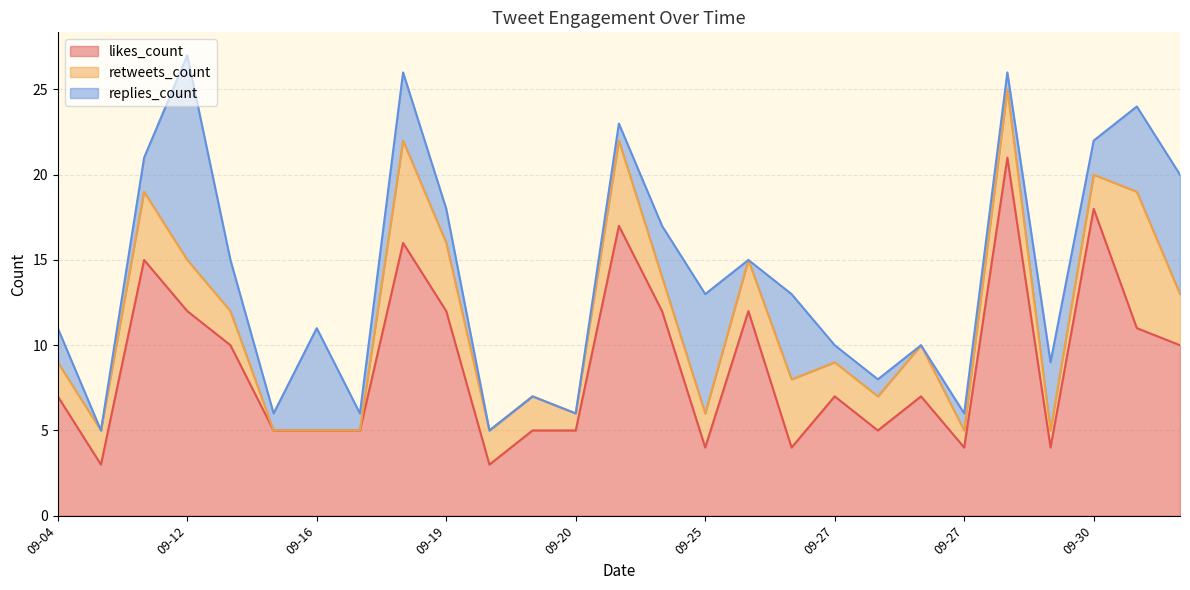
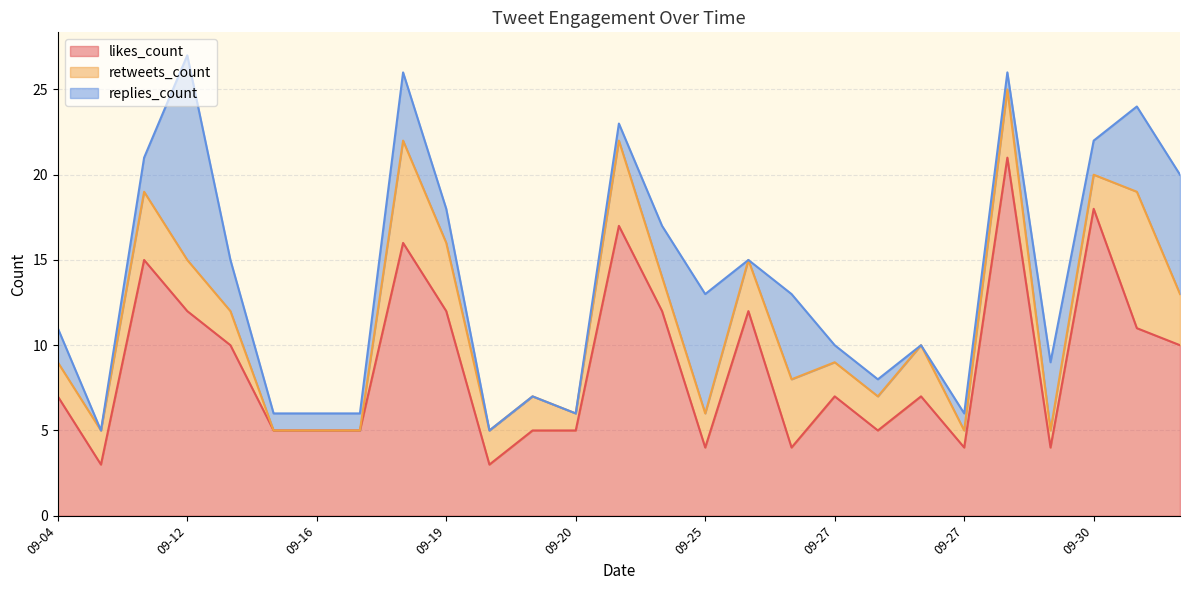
replies_count, 09-16: 6 -> 1
